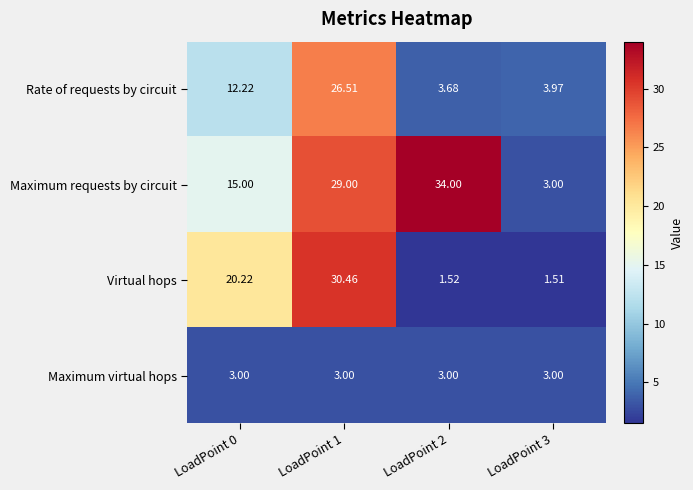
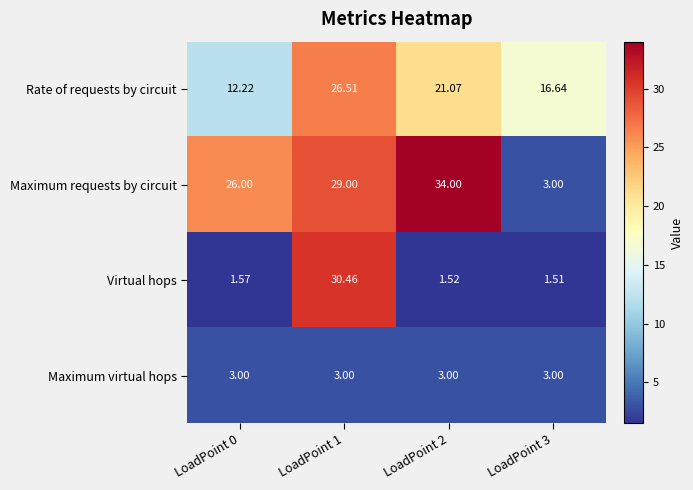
Rate of requests by circuit, LoadPoint 2: 3.68 -> 21.07
Rate of requests by circuit, LoadPoint 3: 3.97 -> 16.64
Maximum requests by circuit, LoadPoint 0: 15.00 -> 26.00
Virtual hops, LoadPoint 0: 20.22 -> 1.57
